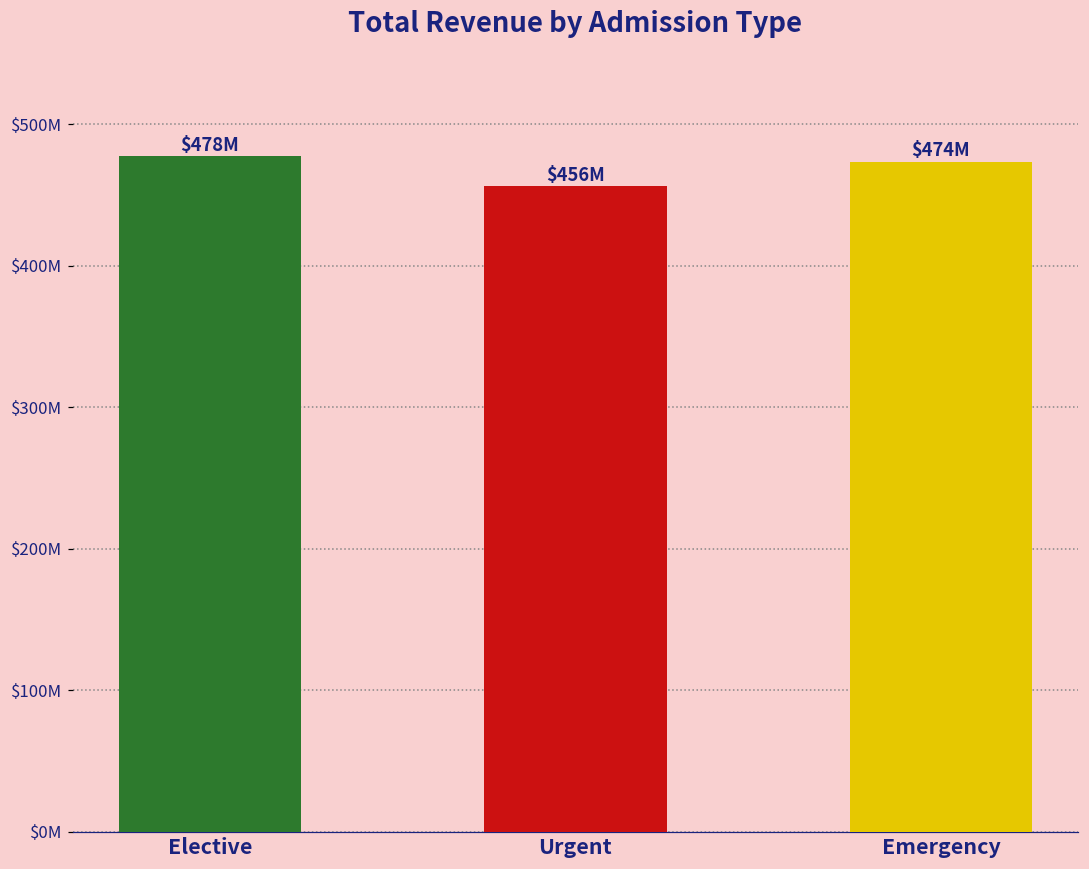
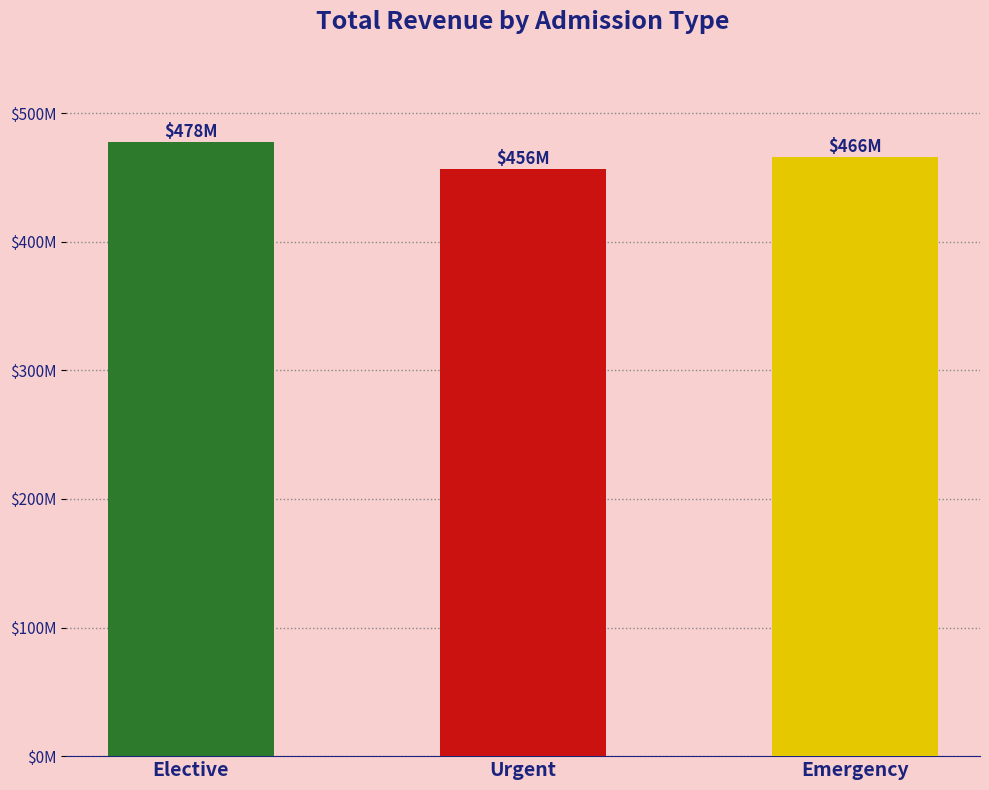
Emergency: $474M -> $466M
